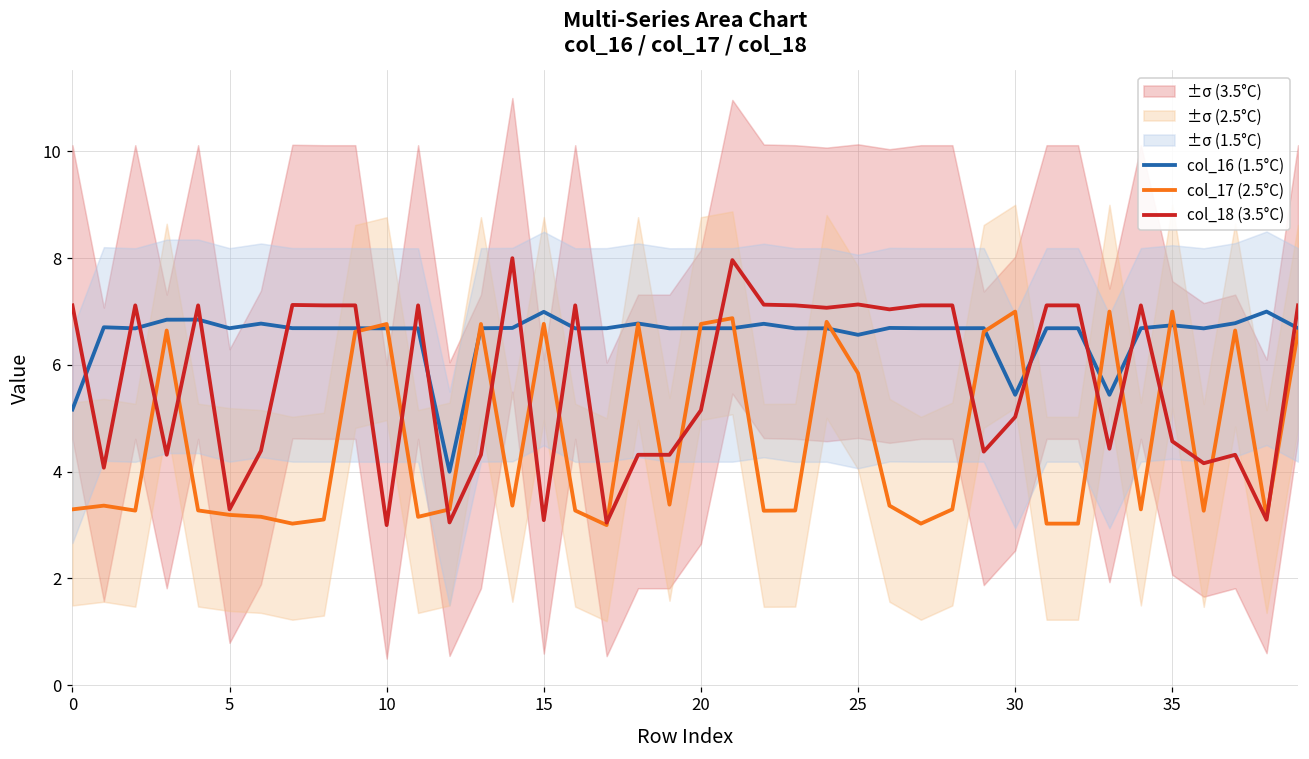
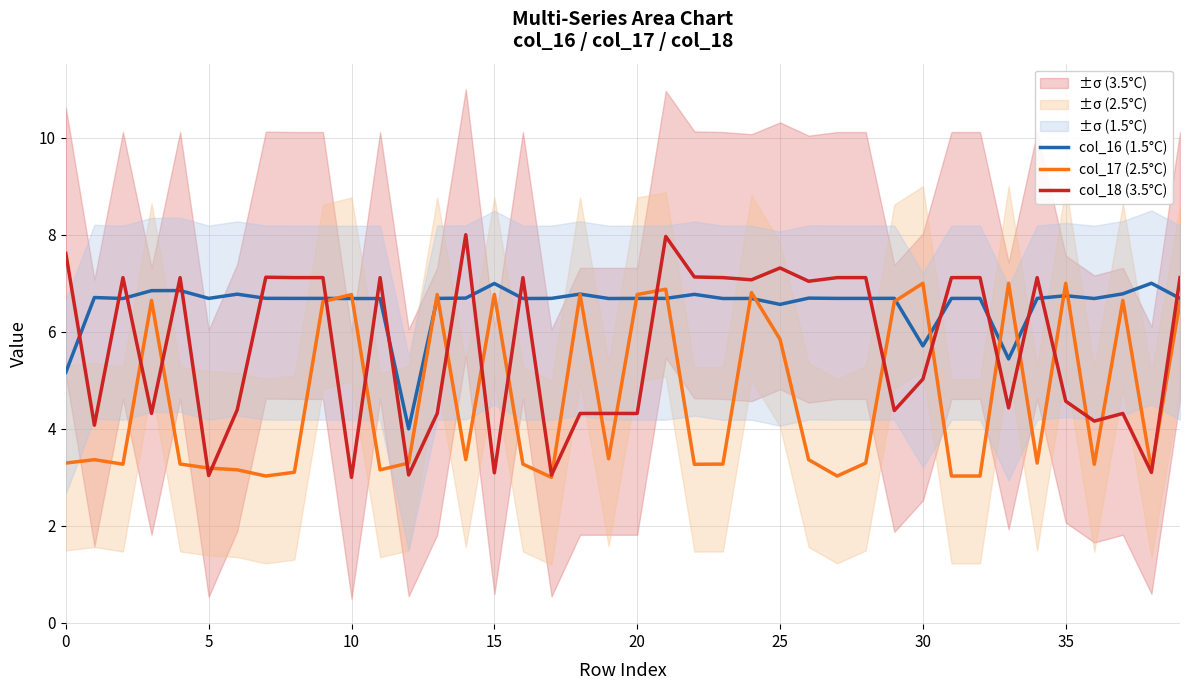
col_18 (3.5°C), 0: 7.1 -> 7.6
col_18 (3.5°C), 5: 3.3 -> 3.0
col_18 (3.5°C), 20: 5.2 -> 4.3
col_18 (3.5°C), 25: 7.1 -> 7.3
col_16 (1.5°C), 30: 5.4 -> 5.7
